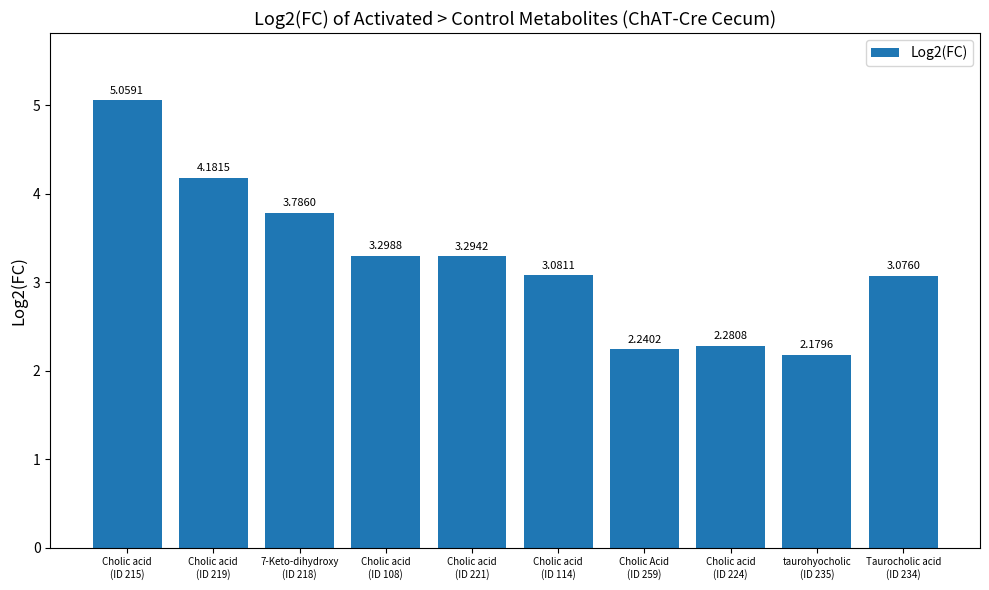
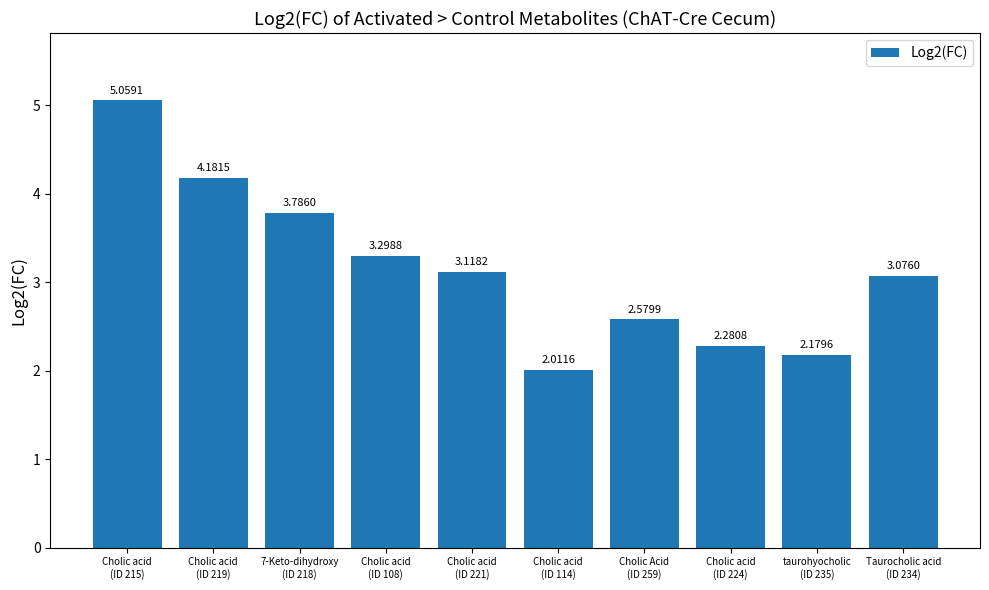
Cholic acid (ID 221): 3.2942 -> 3.1182
Cholic acid (ID 114): 3.0811 -> 2.0116
Cholic Acid (ID 259): 2.2402 -> 2.5799
